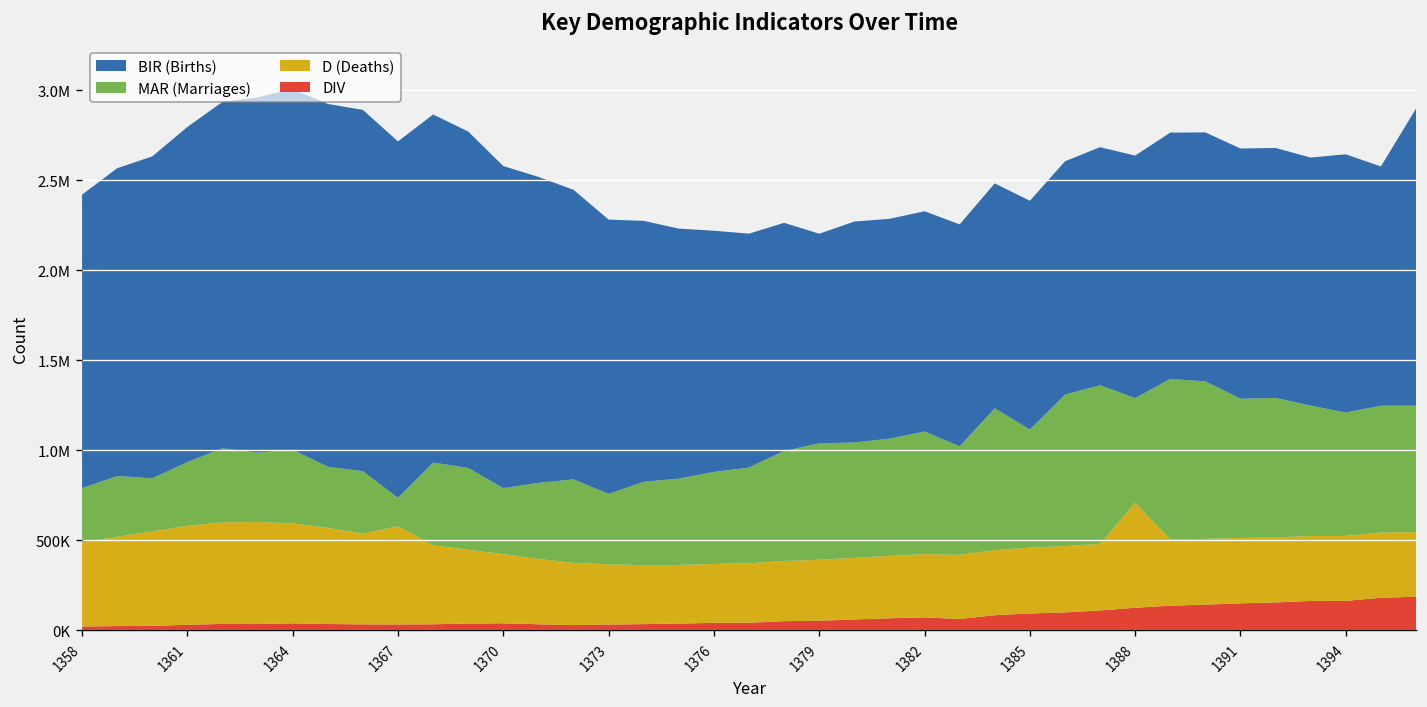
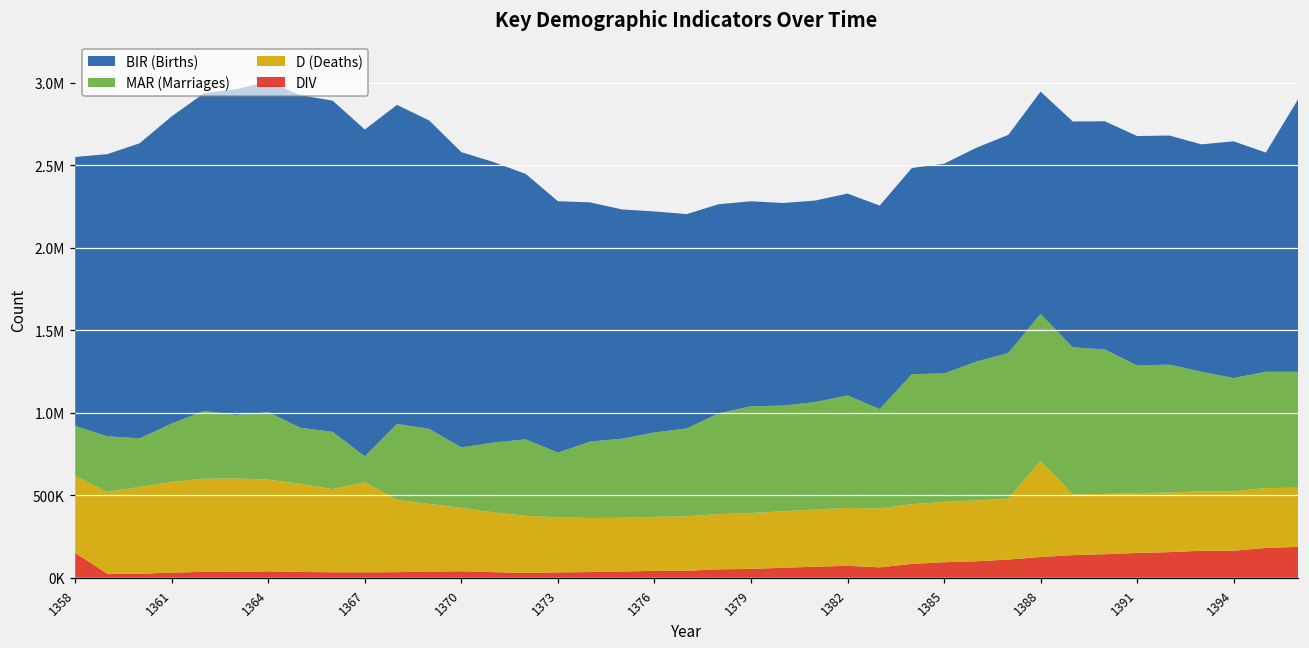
DIV, 1358: 20000 -> 150000
BIR (Births), 1379: 1160000 -> 1240000
MAR (Marriages), 1385: 660000 -> 780000
MAR (Marriages), 1388: 580000 -> 890000
